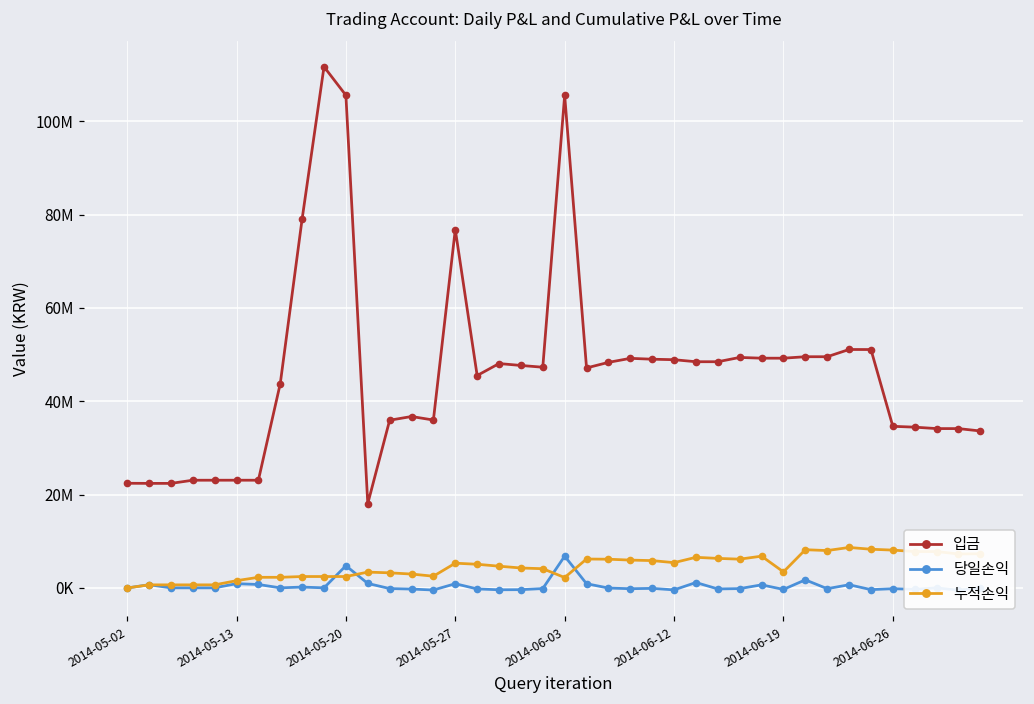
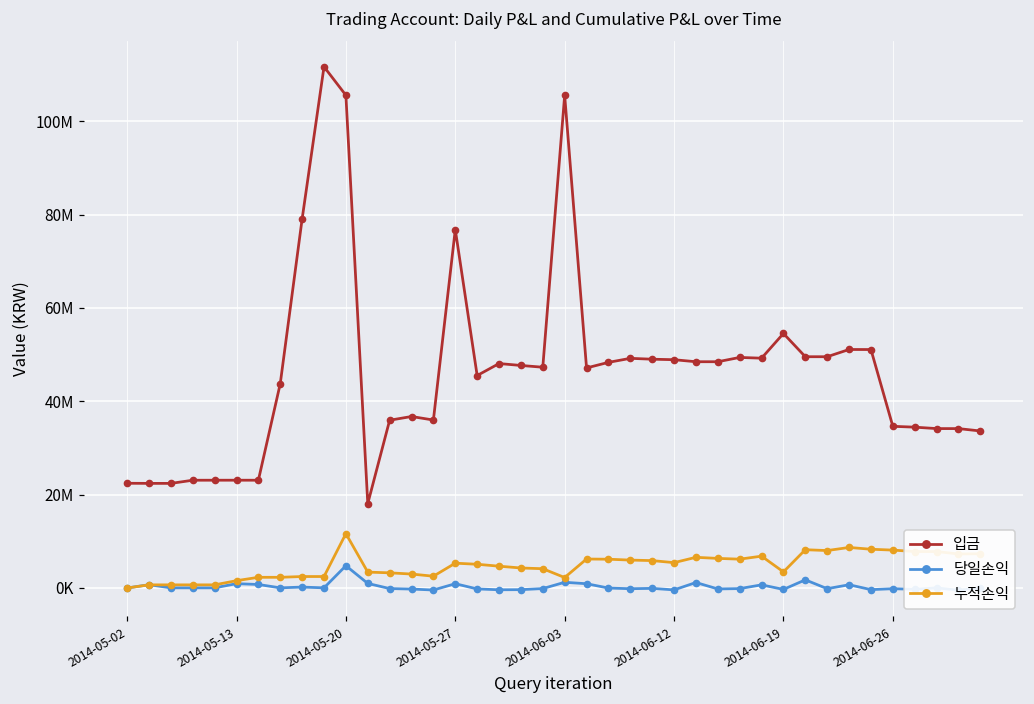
누적손익, 2014-05-20: 2000000 -> 12000000
당일손익, 2014-06-03: 7000000 -> 1000000
입금, 2014-06-19: 49000000 -> 55000000
